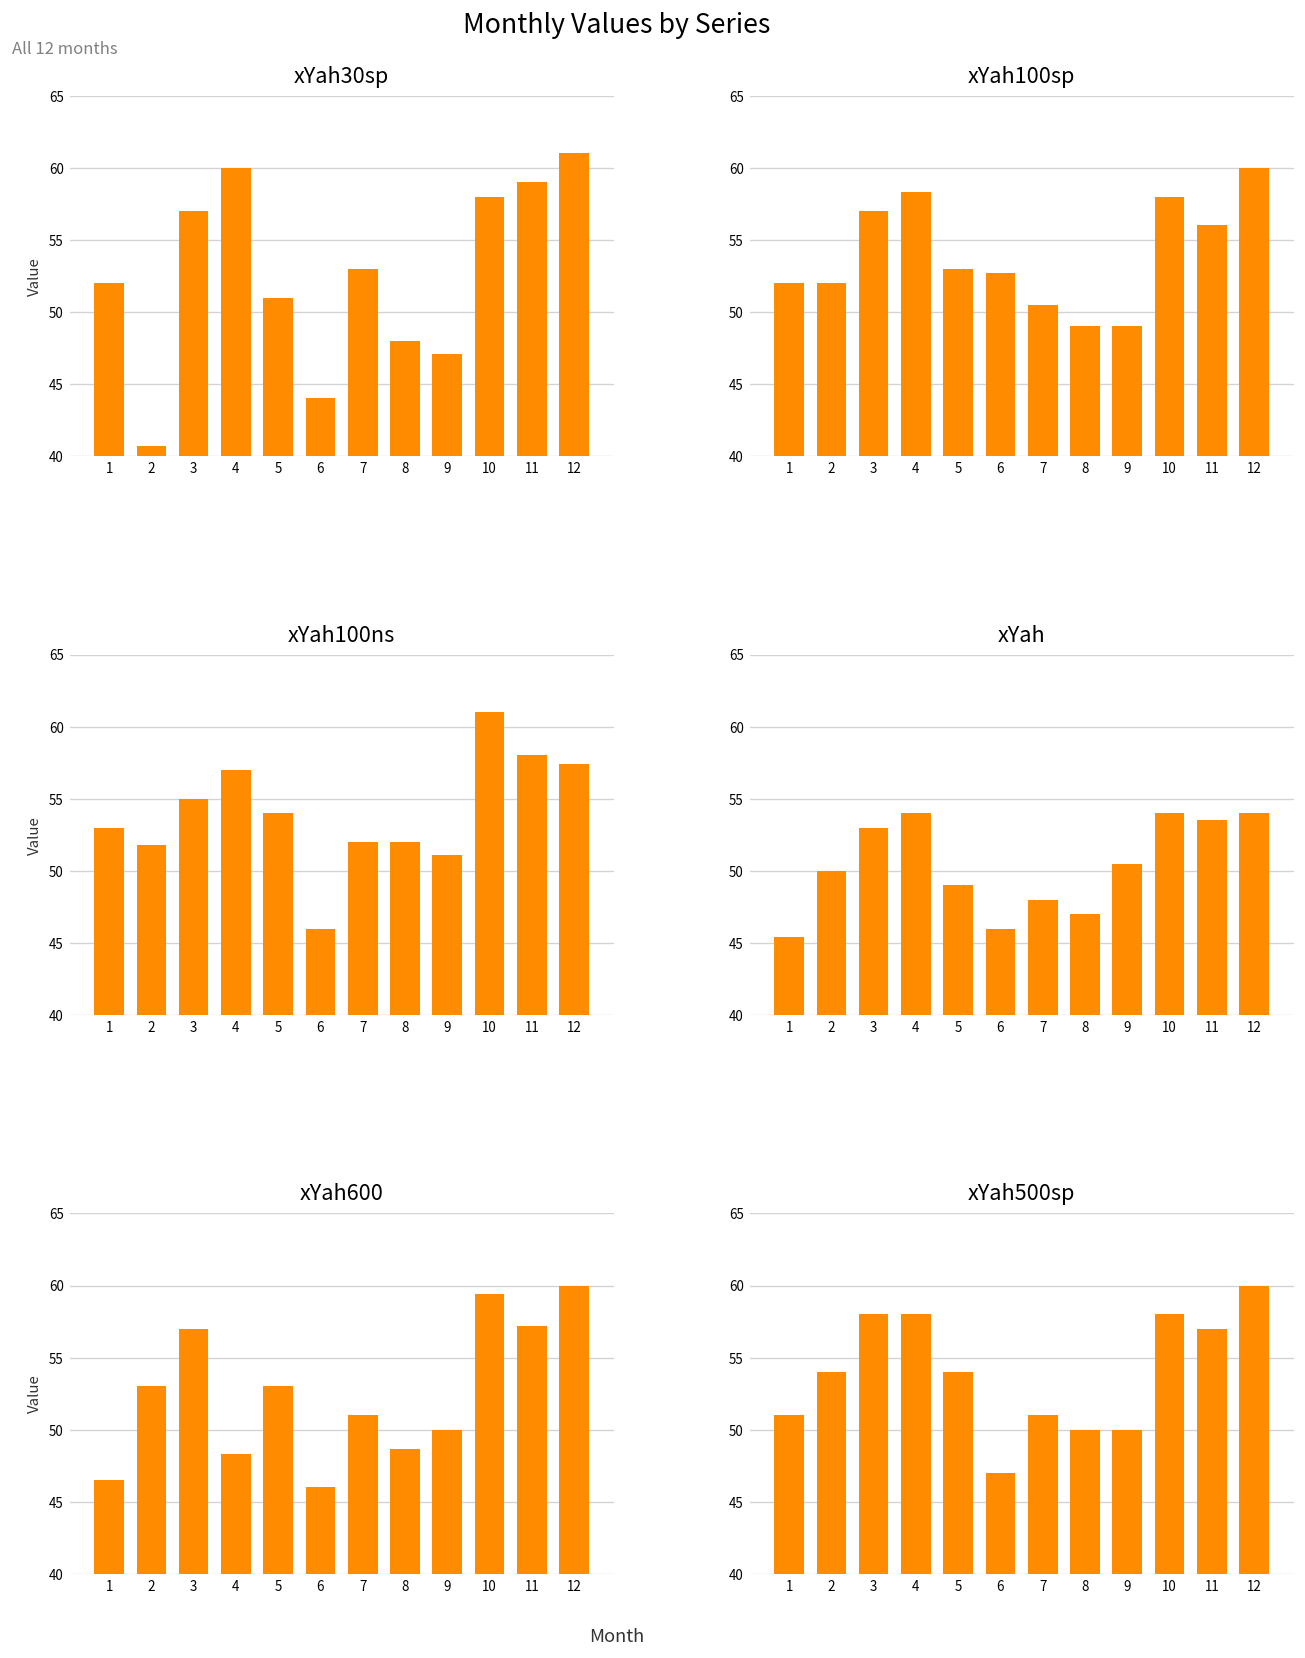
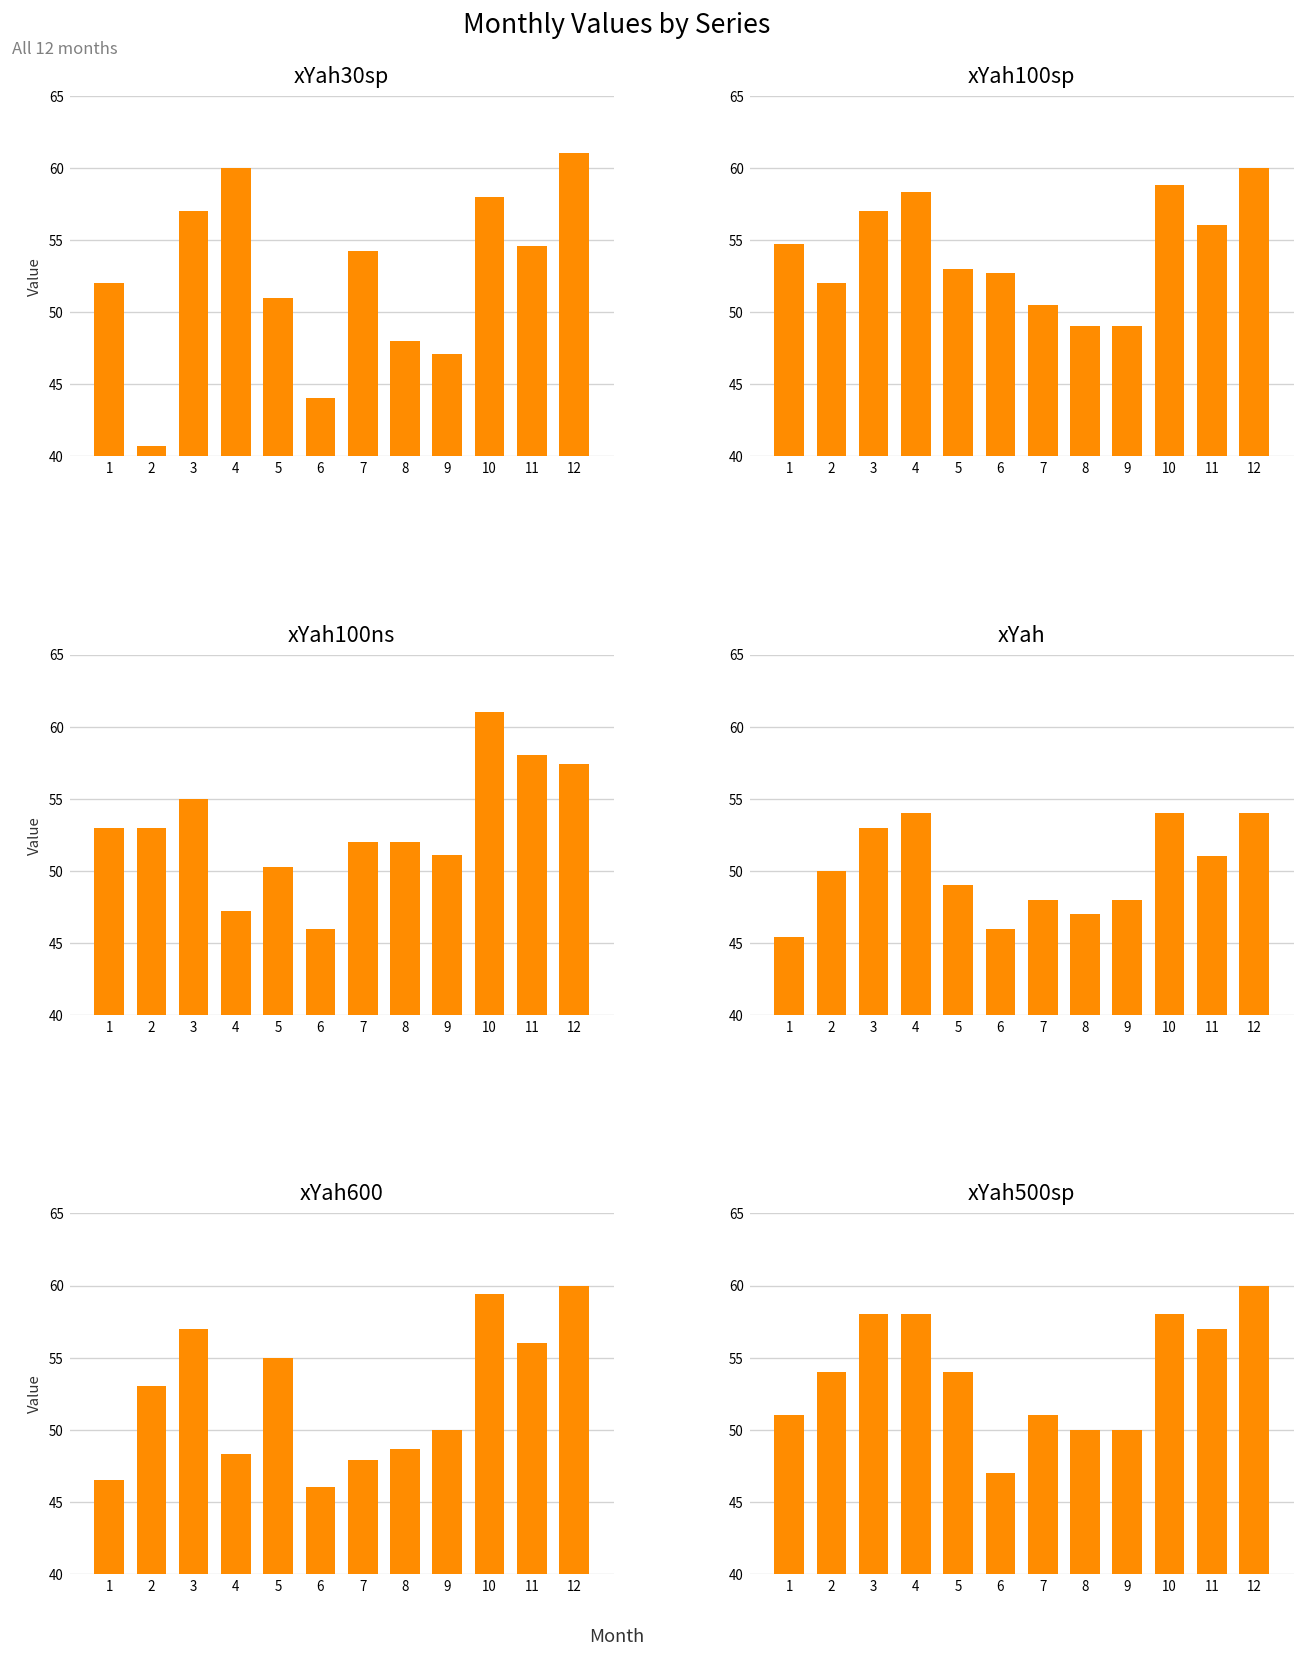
xYah30sp, 7: 53.0 -> 54.2
xYah30sp, 11: 59.0 -> 54.6
xYah100sp, 1: 52.0 -> 54.7
xYah100sp, 10: 58.0 -> 58.8
xYah100ns, 2: 51.8 -> 53.0
xYah100ns, 4: 57.0 -> 47.2
xYah100ns, 5: 54.0 -> 50.3
xYah, 9: 50.5 -> 48.0
xYah, 11: 53.5 -> 51.0
xYah600, 5: 53 -> 55
xYah600, 7: 51.0 -> 47.9
xYah600, 11: 57.2 -> 56.0
